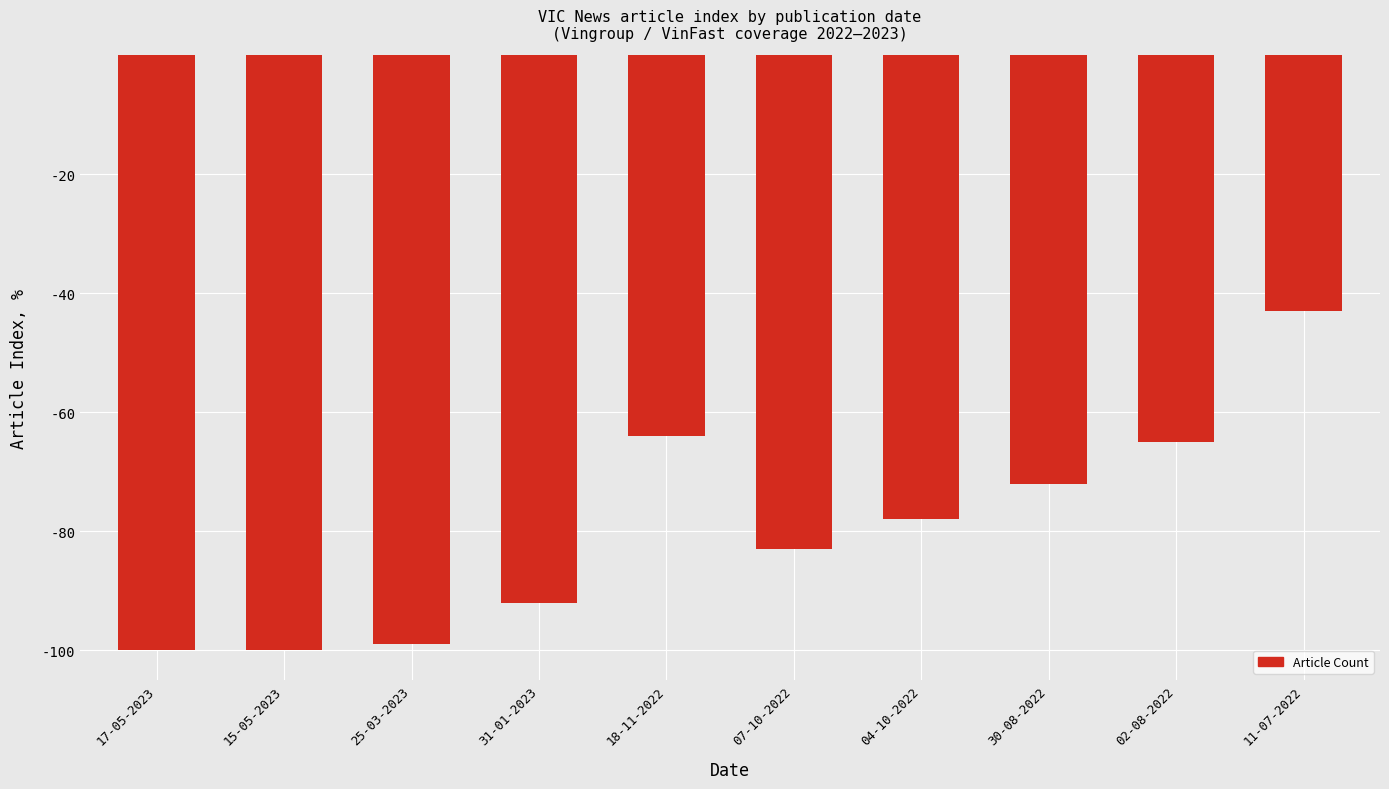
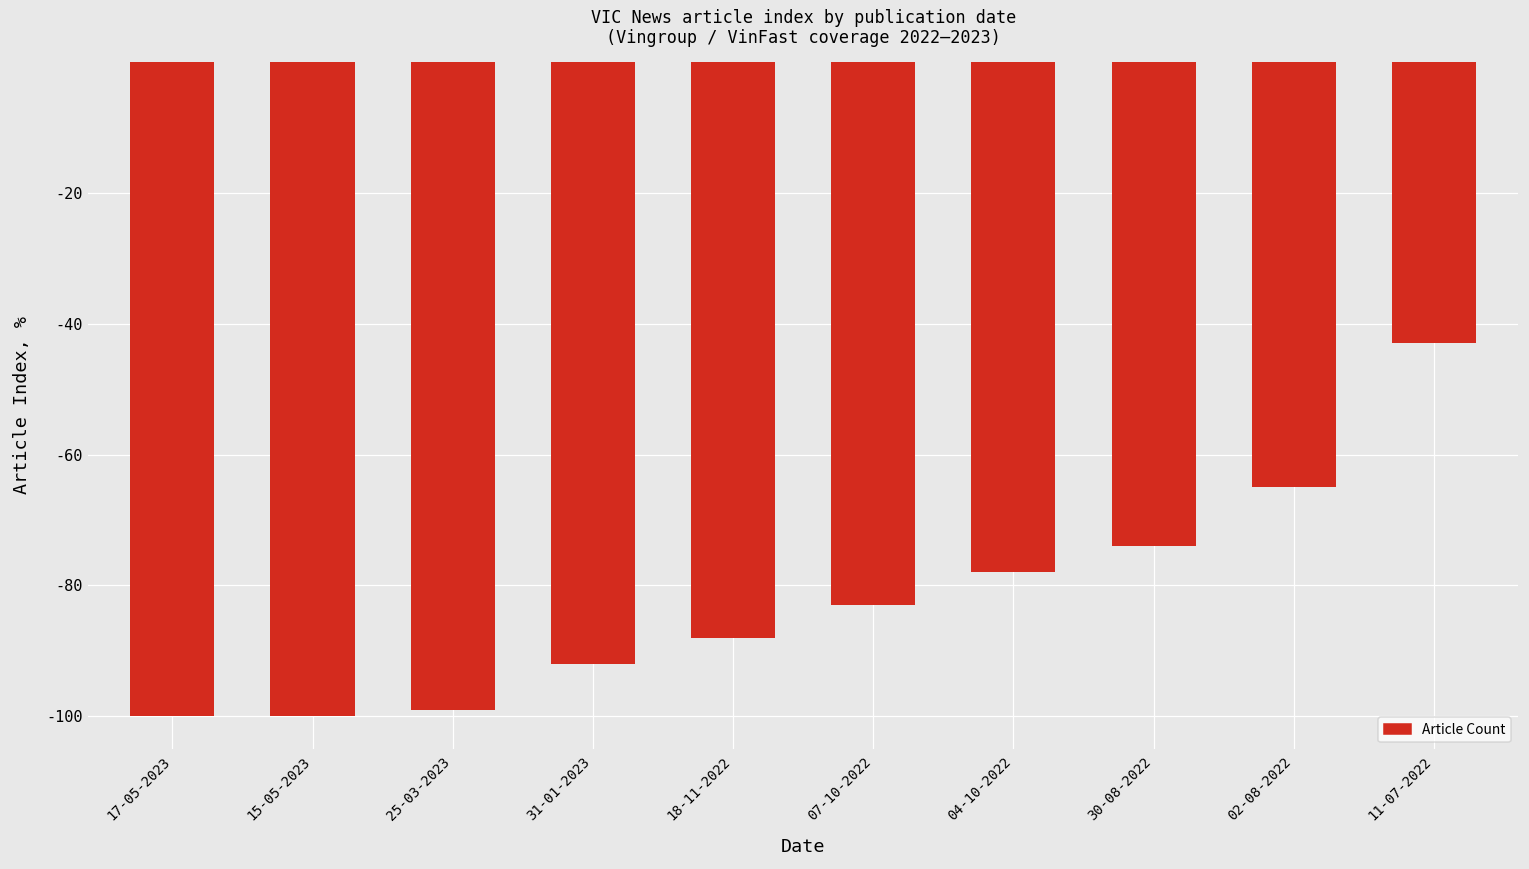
18-11-2022: -64 -> -88
30-08-2022: -72 -> -74
